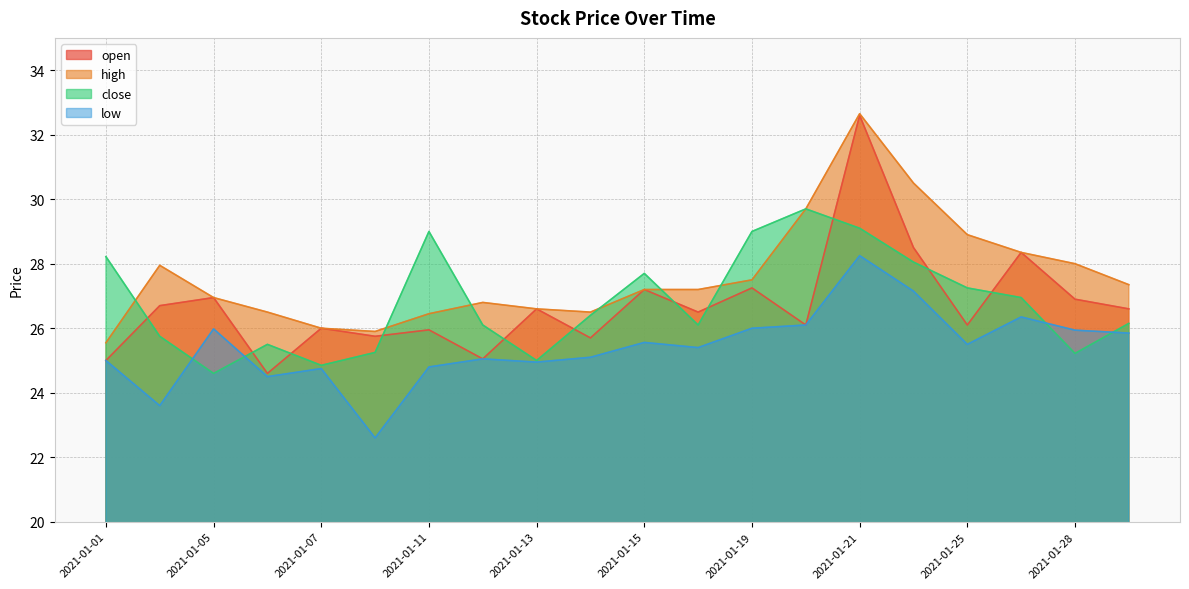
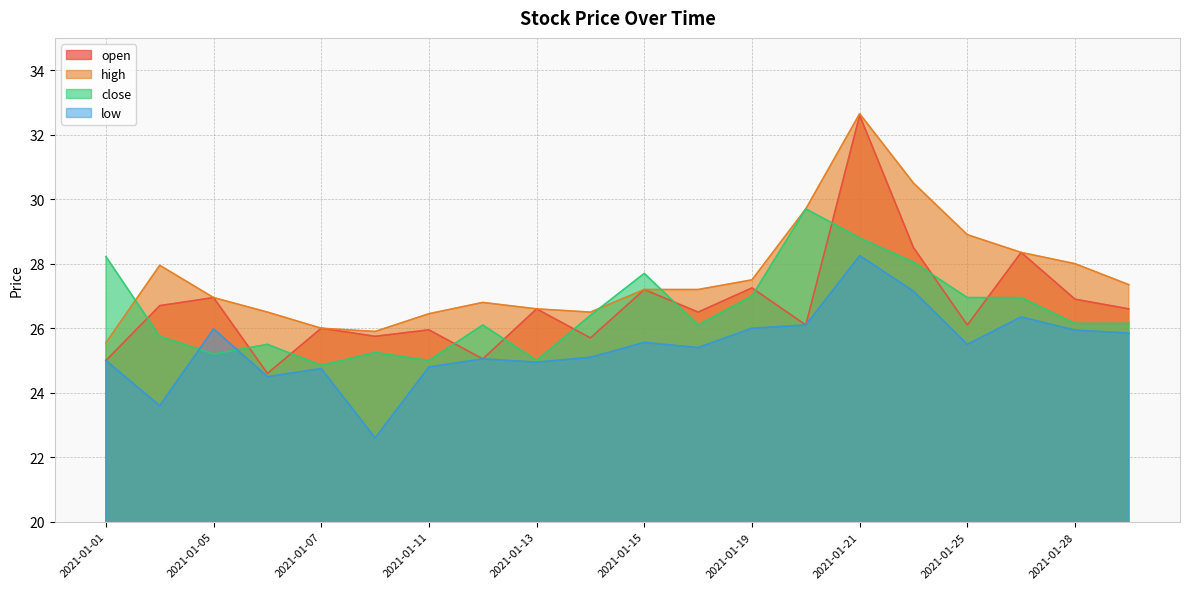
close, 2021-01-05: 24.6 -> 25.2
close, 2021-01-11: 29 -> 25
close, 2021-01-19: 29 -> 27
close, 2021-01-21: 29.1 -> 28.8
close, 2021-01-25: 27.3 -> 27.0
close, 2021-01-28: 25.2 -> 26.2
